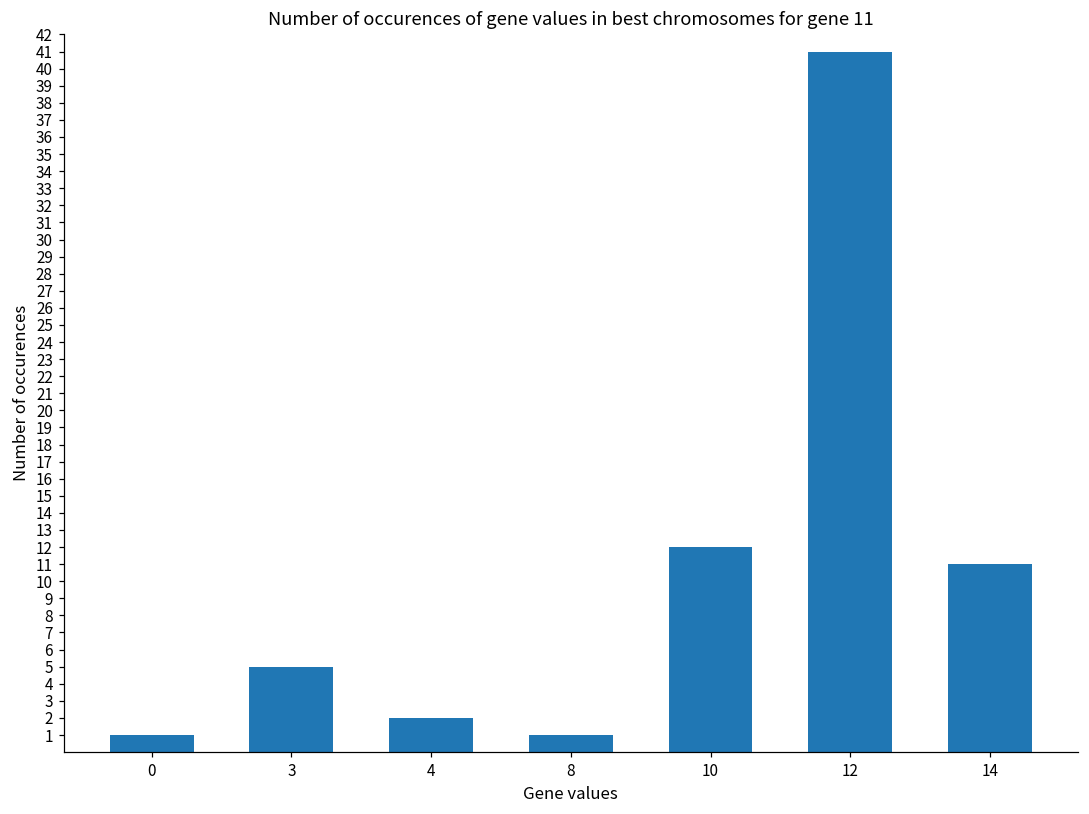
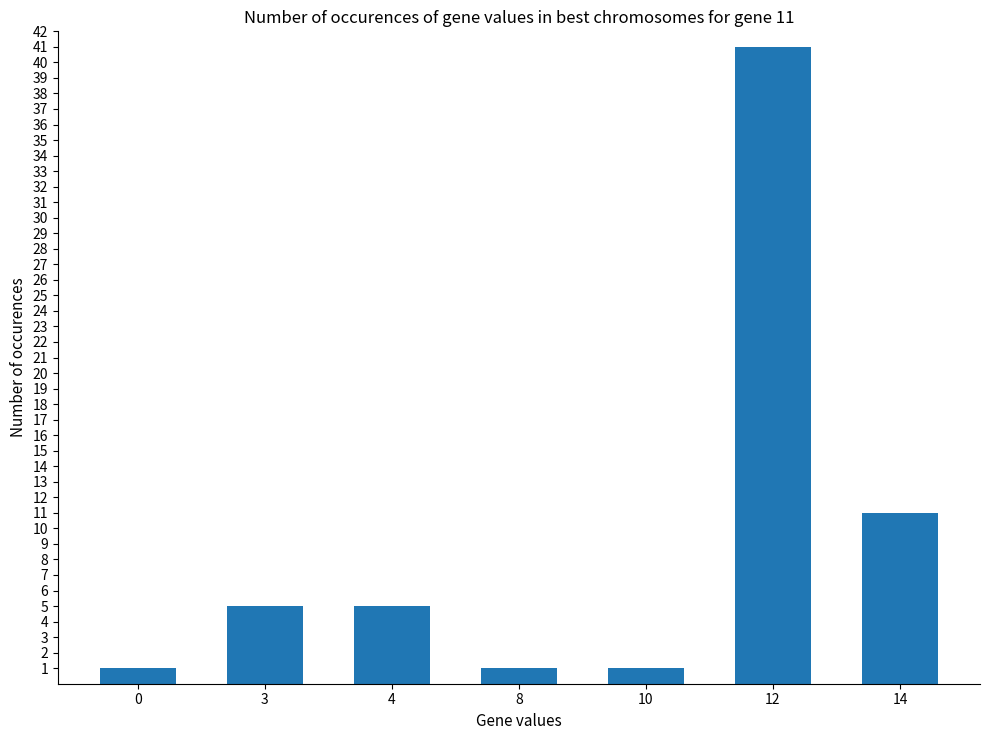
4: 2 -> 5
10: 12 -> 1
